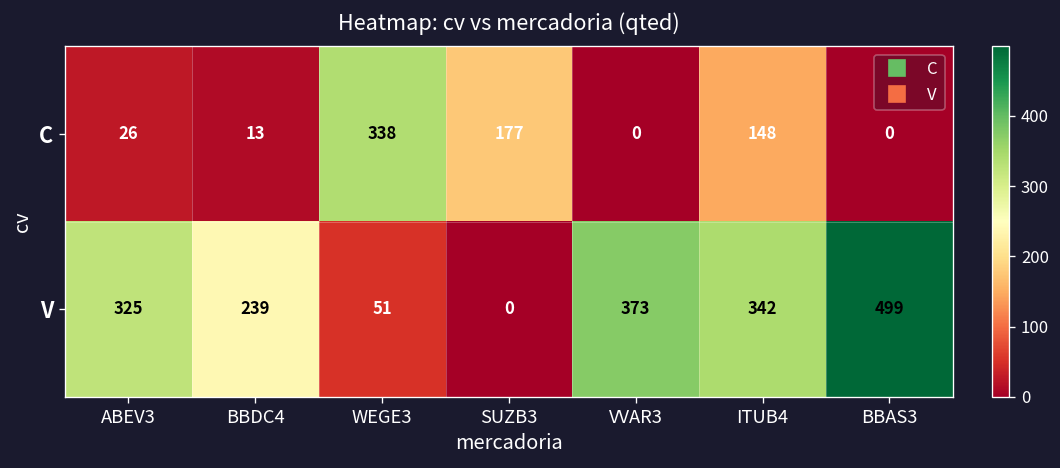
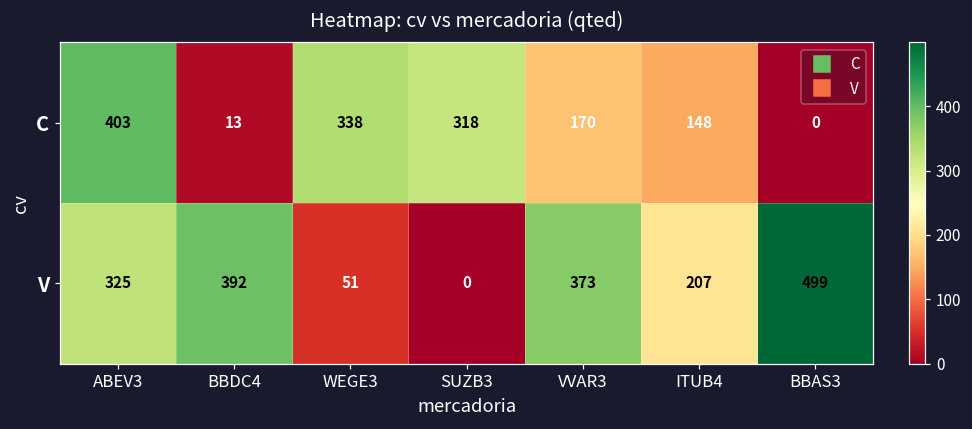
C, ABEV3: 26 -> 403
C, SUZB3: 177 -> 318
C, VVAR3: 0 -> 170
V, BBDC4: 239 -> 392
V, ITUB4: 342 -> 207
